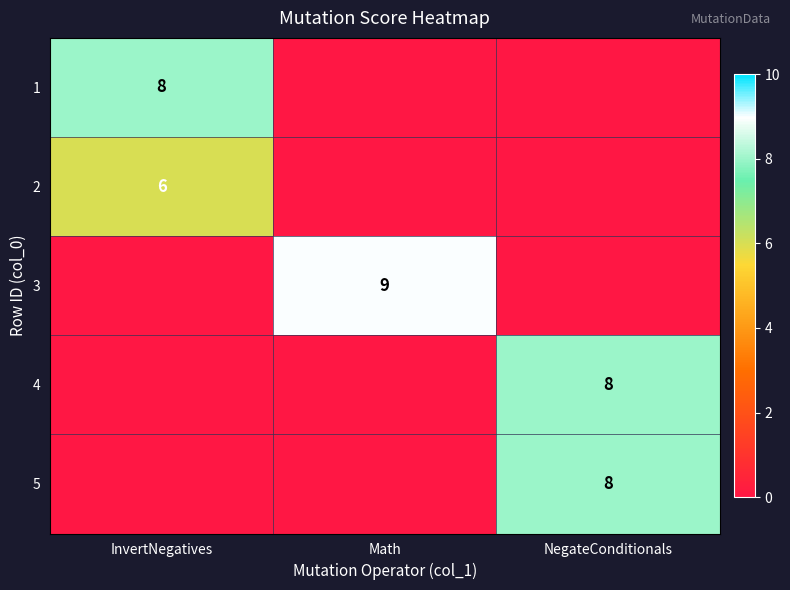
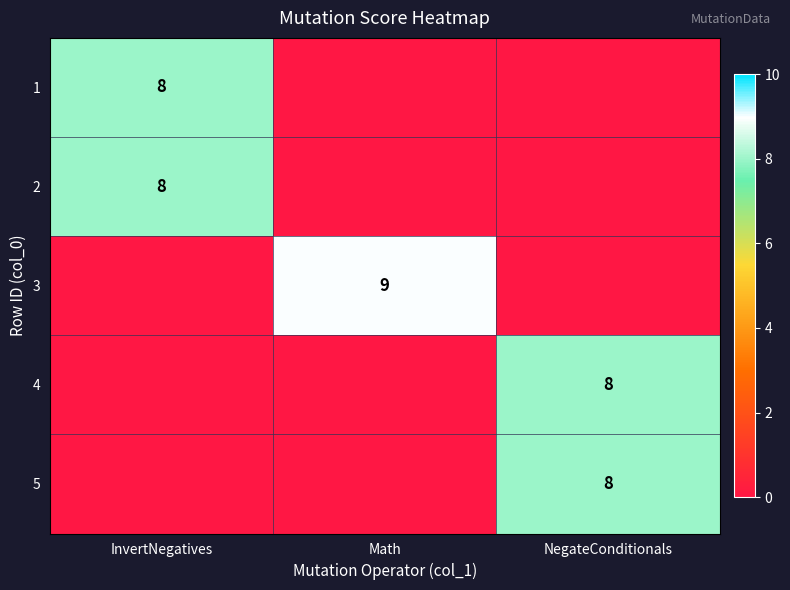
2, InvertNegatives: 6 -> 8
